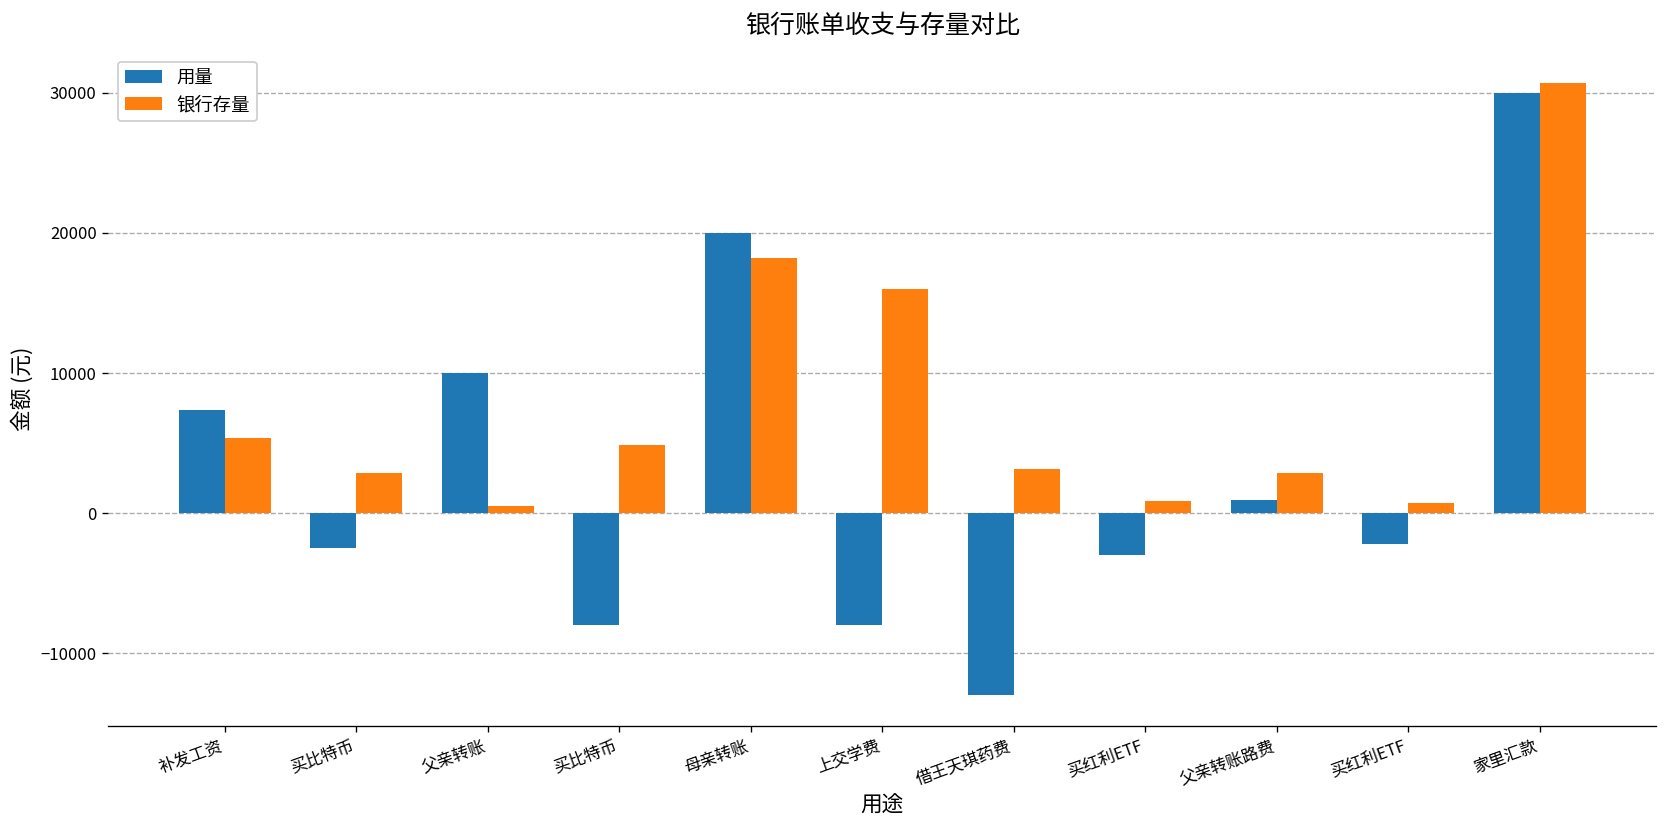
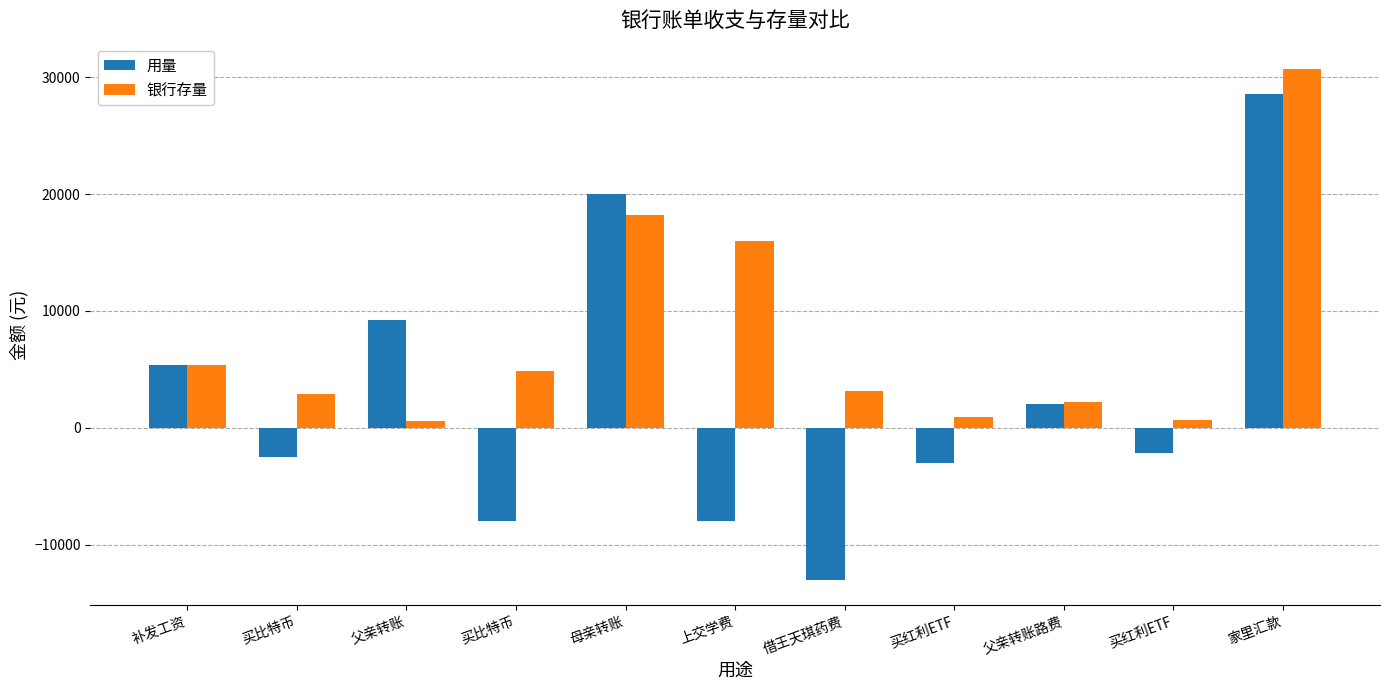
用量, 补发工资: 7400 -> 5400
用量, 父亲转账: 10000 -> 9200
用量, 父亲转账路费: 1000 -> 2000
银行存量, 父亲转账路费: 2900 -> 2200
用量, 家里汇款: 30000 -> 28600
